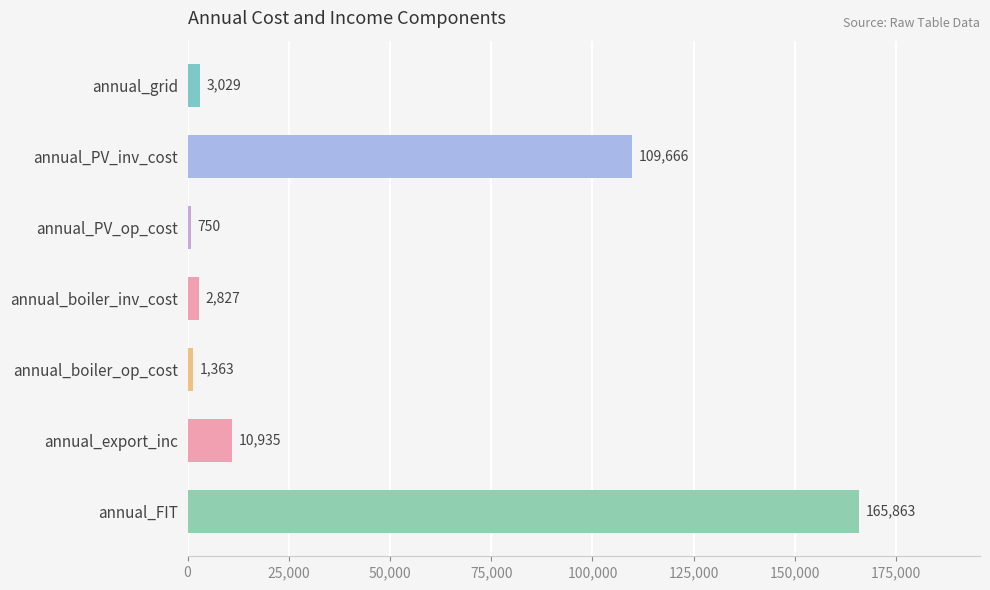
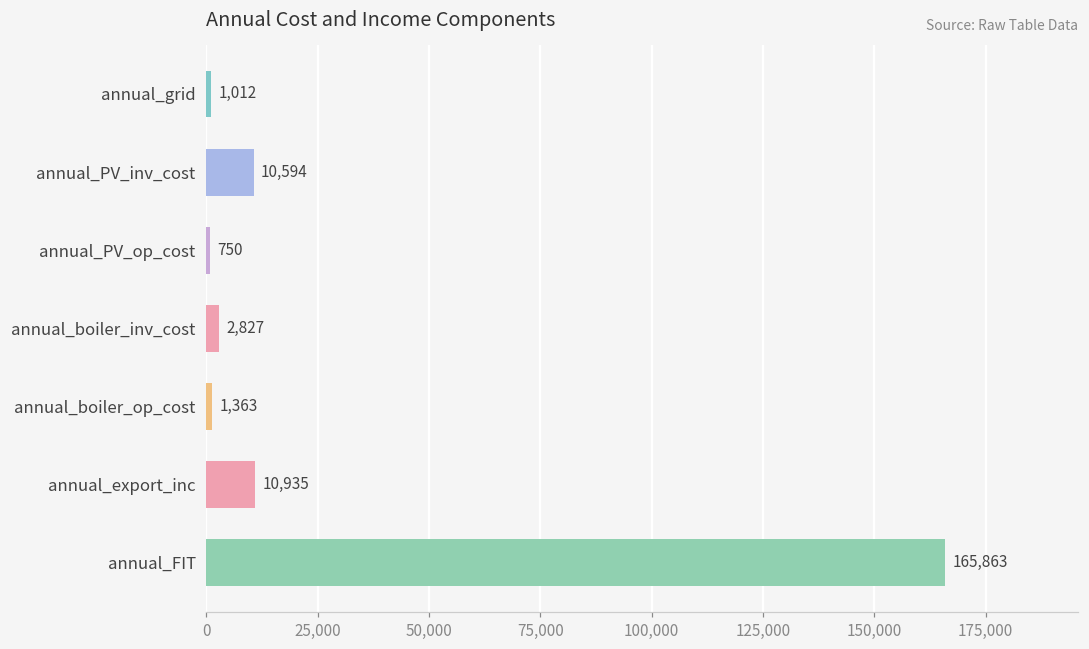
annual_grid: 3,029 -> 1,012
annual_PV_inv_cost: 109,666 -> 10,594
